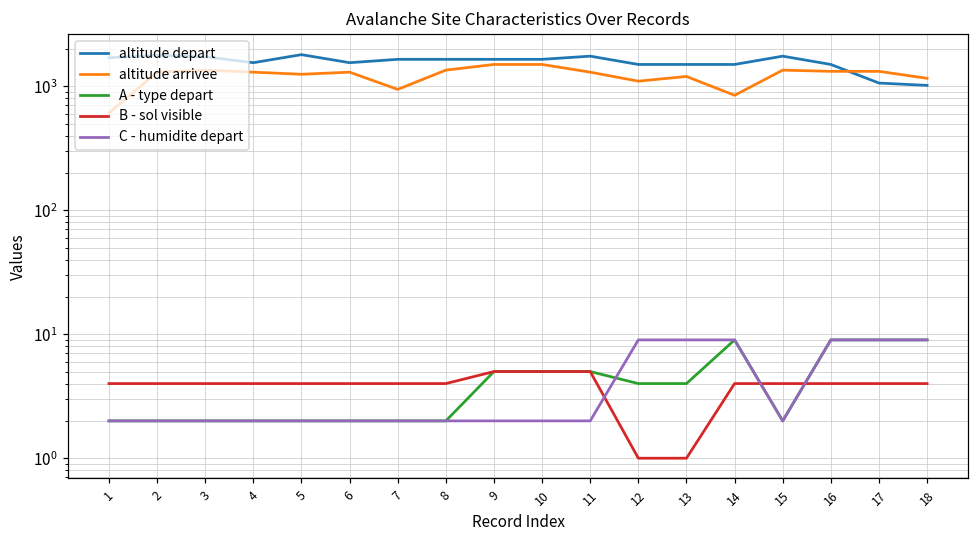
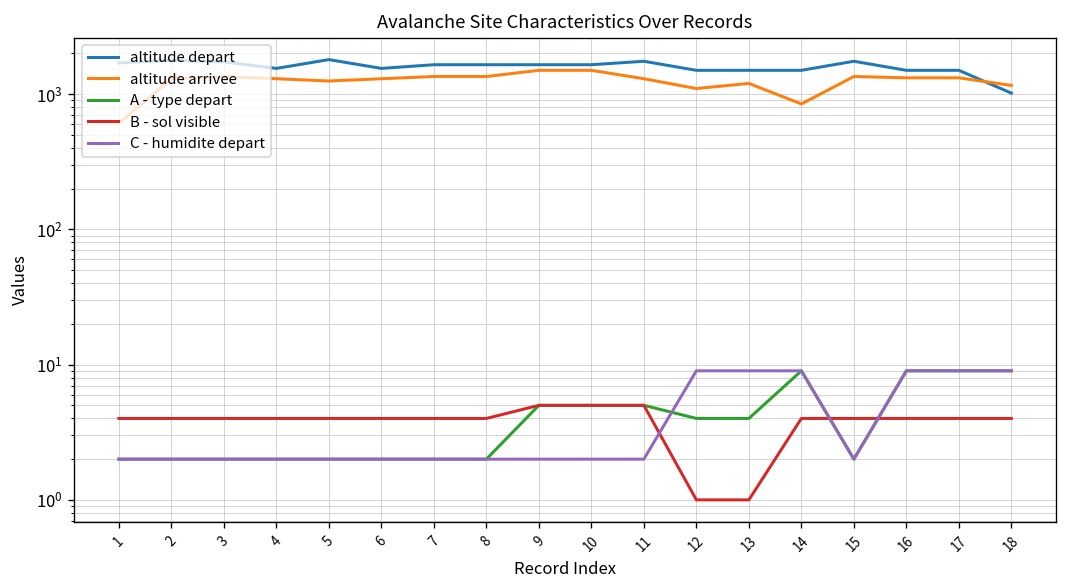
altitude arrivee, 7: 900 -> 1400
altitude depart, 17: 1100 -> 1500
